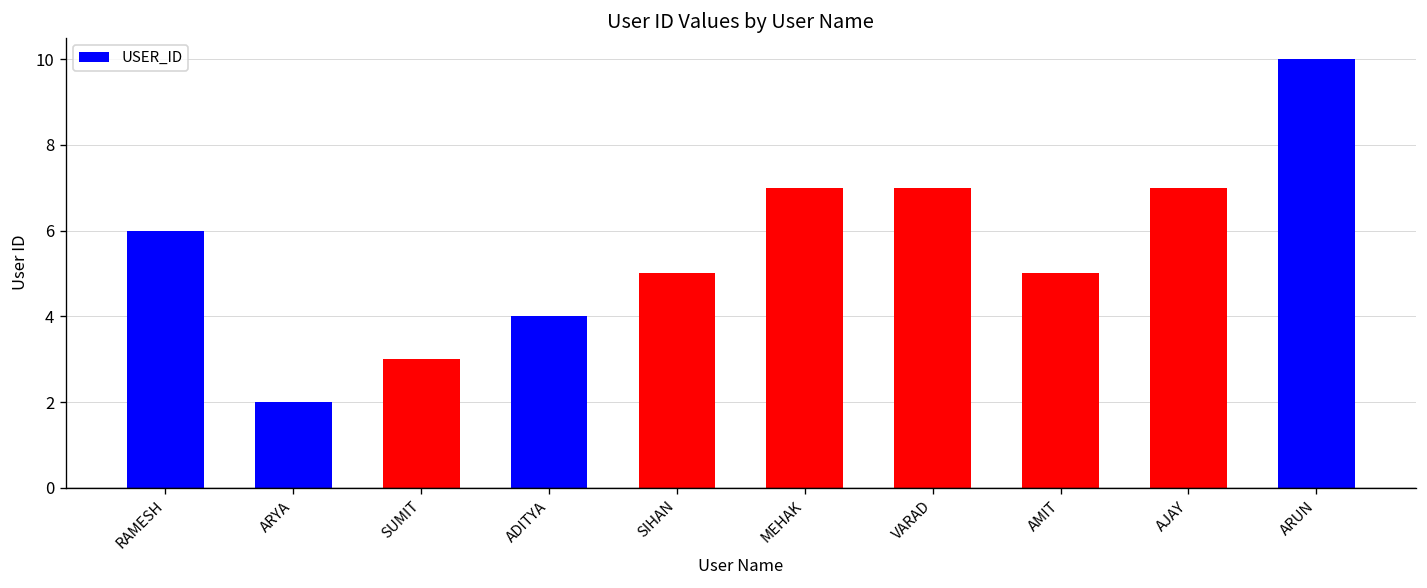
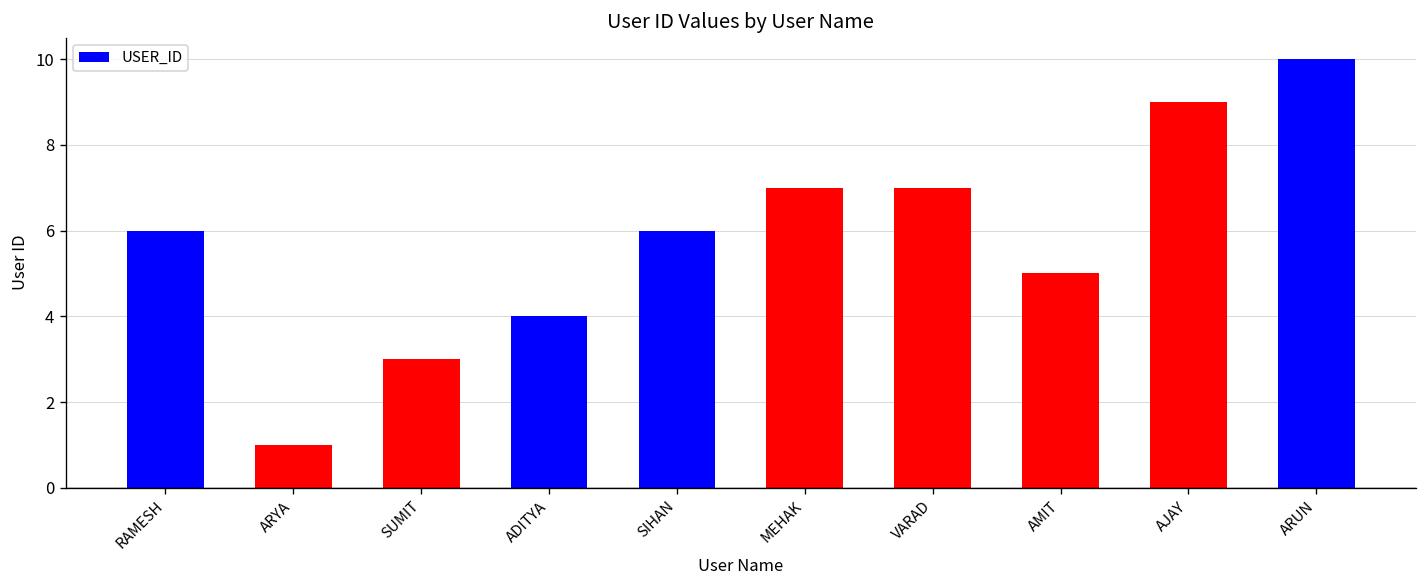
ARYA: 2 -> 1
SIHAN: 5 -> 6
AJAY: 7 -> 9
